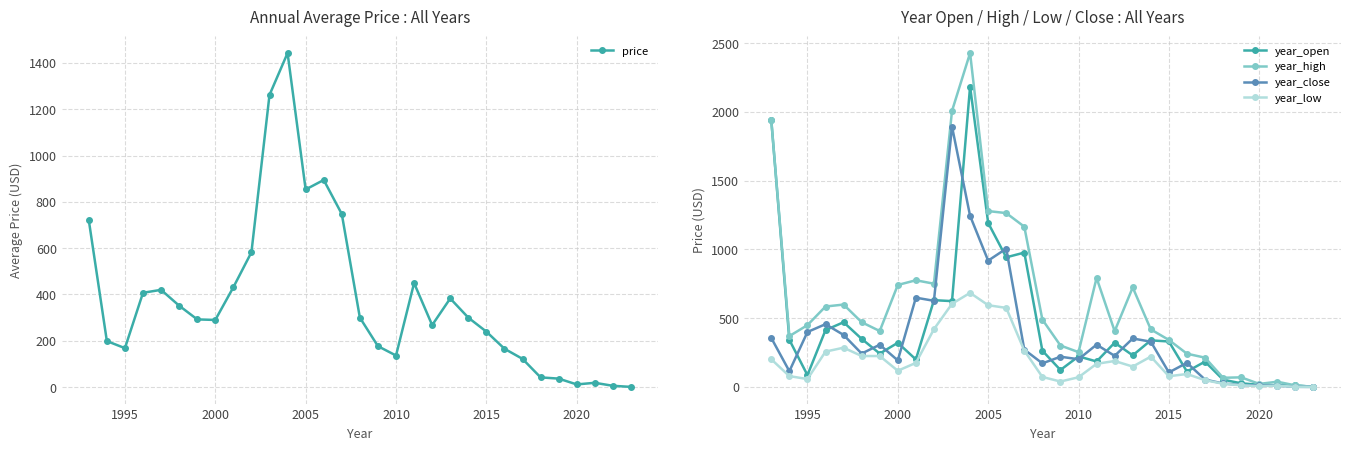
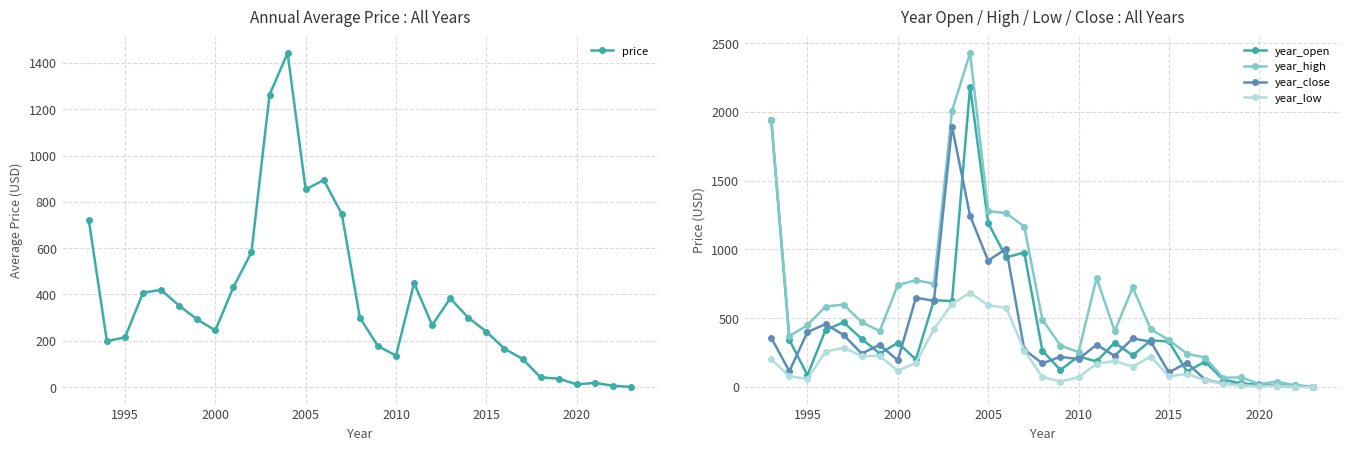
Annual Average Price : All Years, 1995: 170 -> 210
Annual Average Price : All Years, 2000: 290 -> 240
